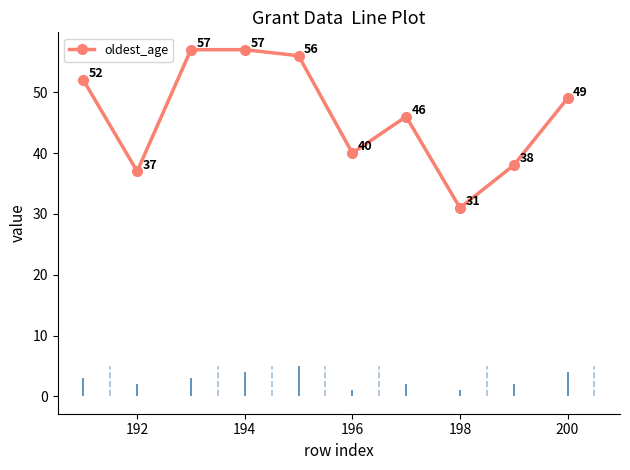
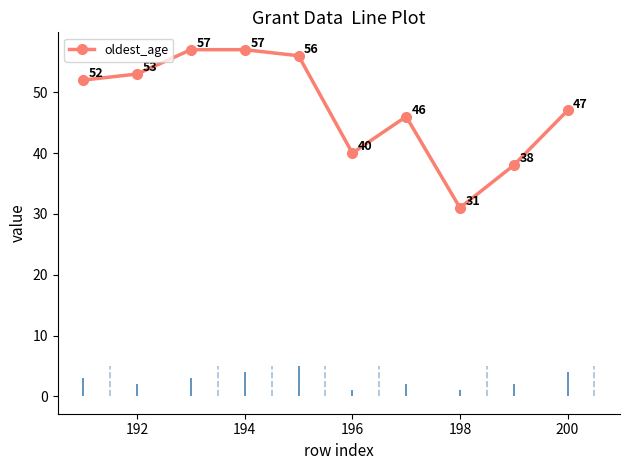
192: 37 -> 53
200: 49 -> 47
